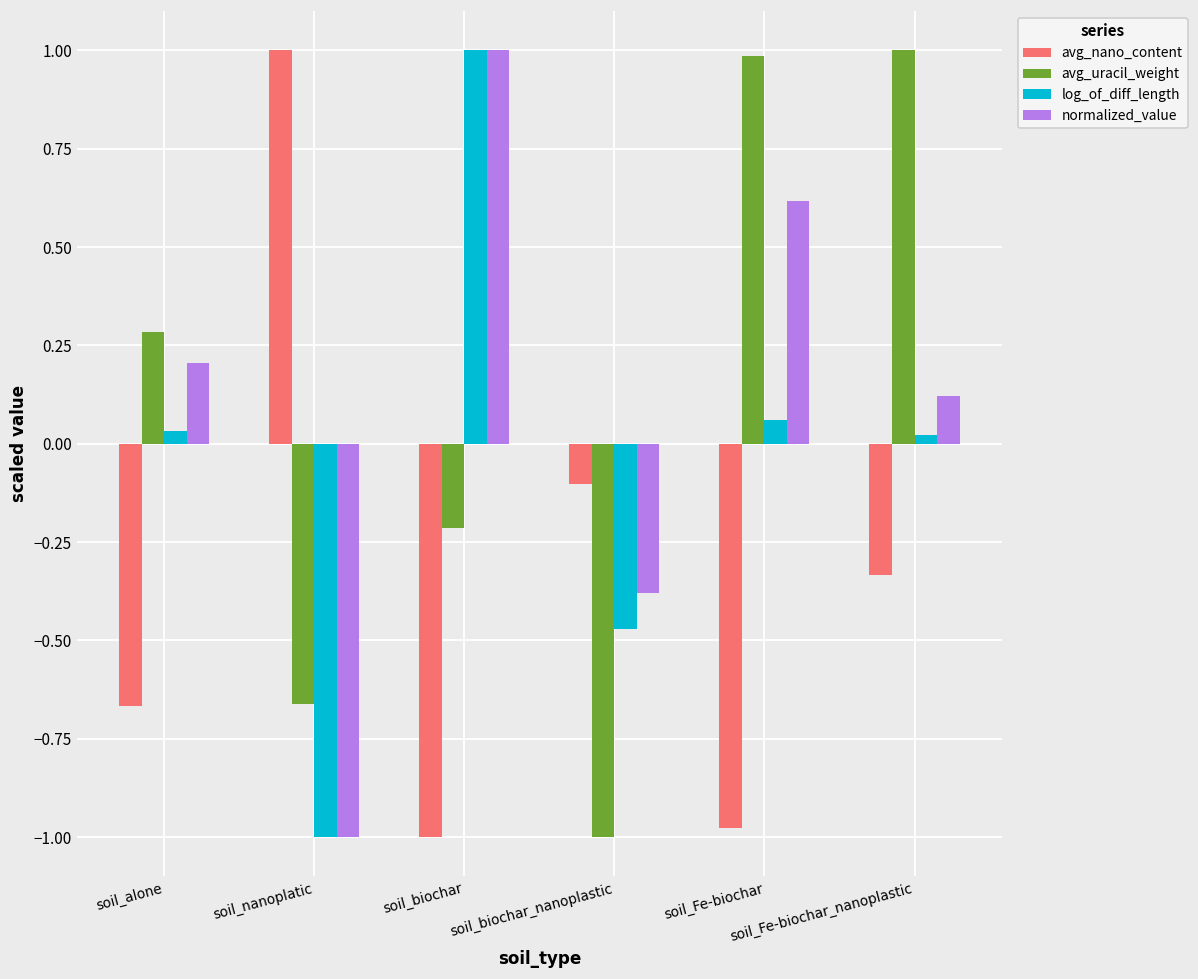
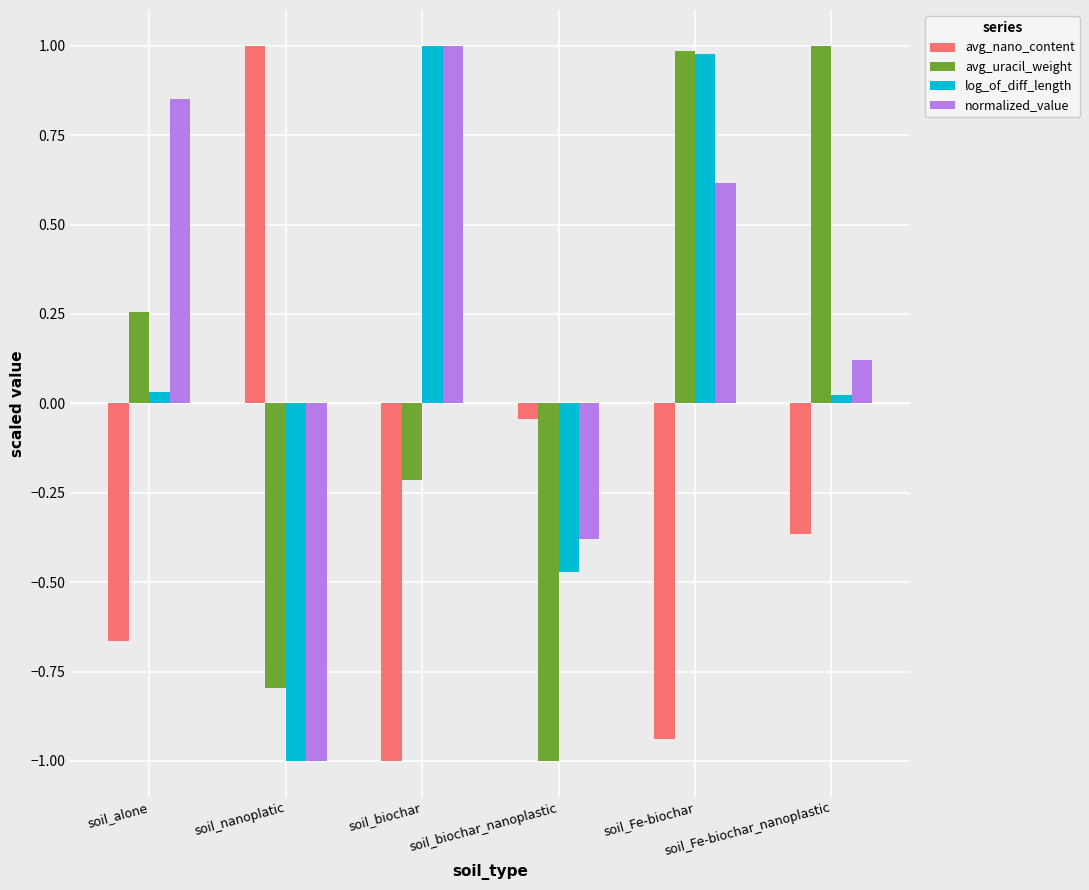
avg_uracil_weight, soil_alone: 0.28 -> 0.26
normalized_value, soil_alone: 0.20 -> 0.85
avg_uracil_weight, soil_nanoplatic: -0.66 -> -0.80
avg_nano_content, soil_biochar_nanoplastic: -0.10 -> -0.04
avg_nano_content, soil_Fe-biochar: -0.98 -> -0.94
log_of_diff_length, soil_Fe-biochar: 0.06 -> 0.98
avg_nano_content, soil_Fe-biochar_nanoplastic: -0.33 -> -0.36
